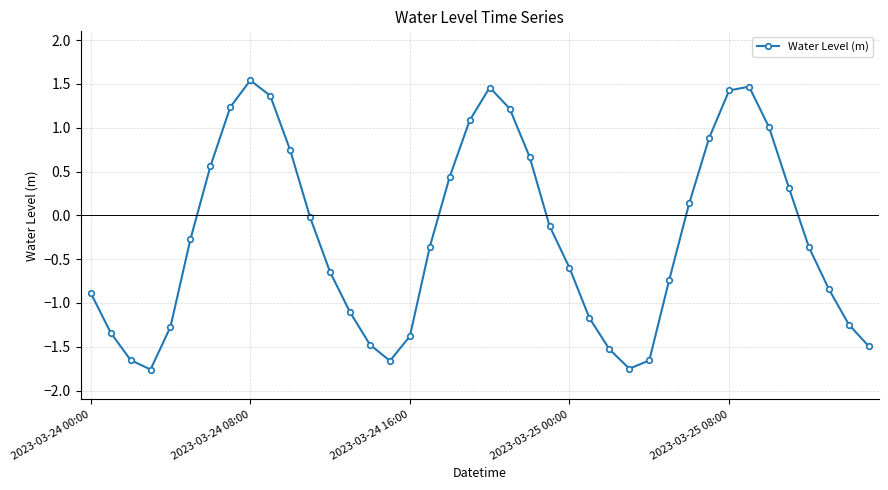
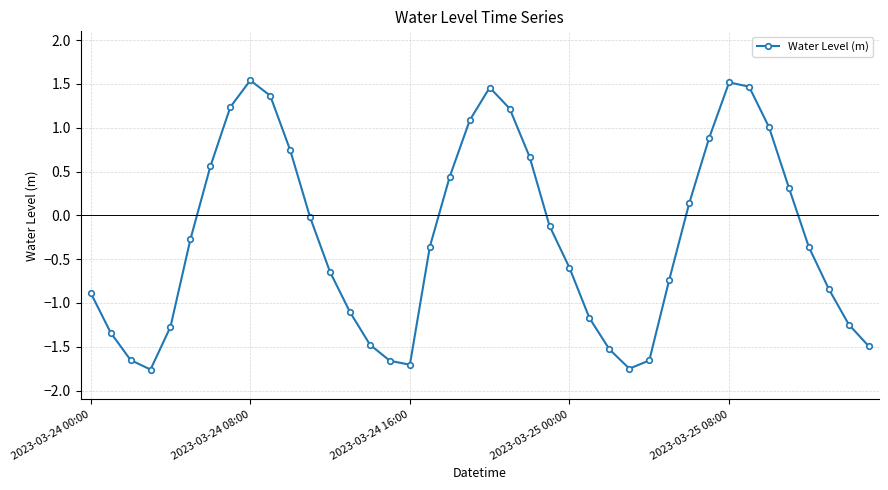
2023-03-24 16:00: -1.4 -> -1.7
2023-03-25 08:00: 1.4 -> 1.5
